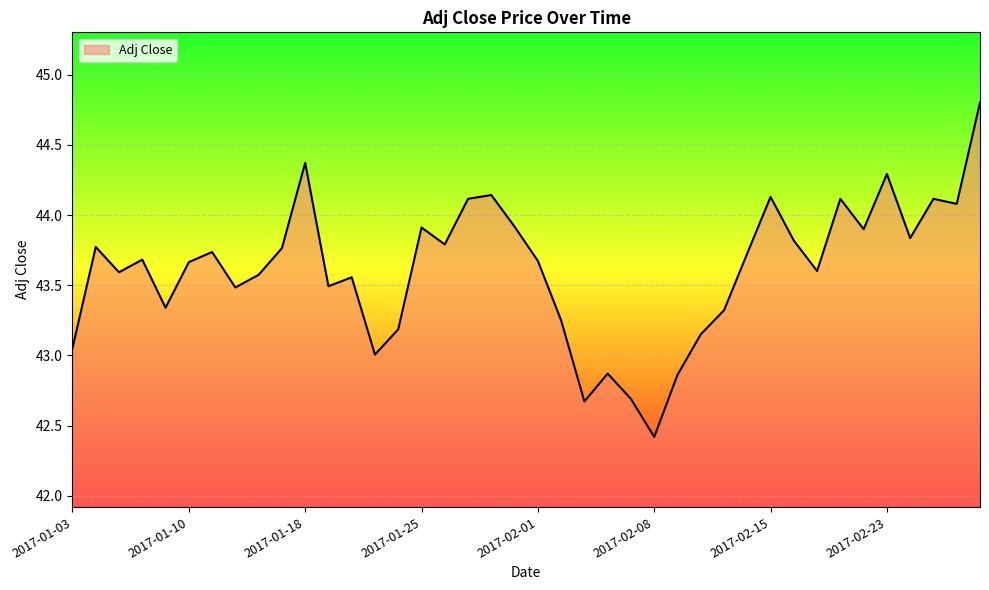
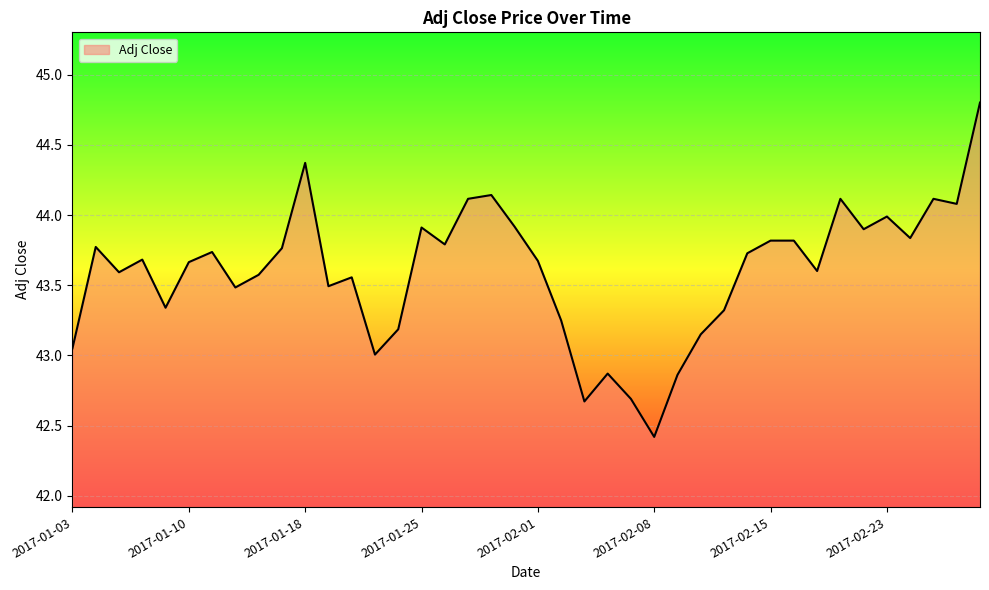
2017-02-15: 44.13 -> 43.82
2017-02-23: 44.29 -> 43.99
